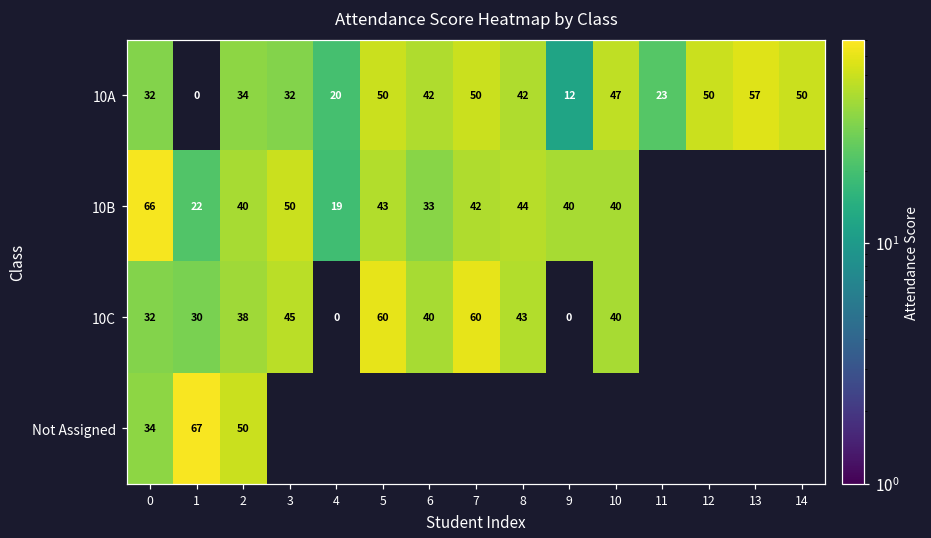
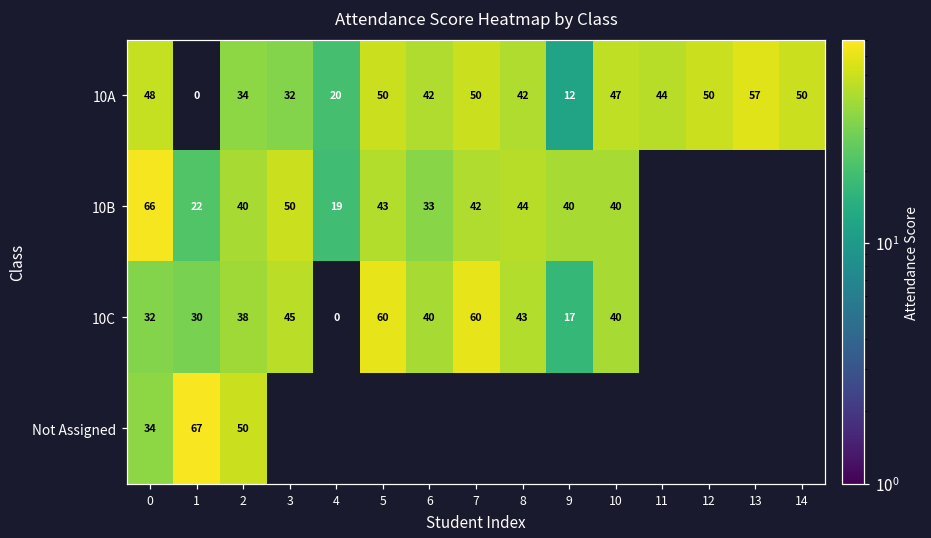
10A, 0: 32 -> 48
10A, 11: 23 -> 44
10C, 9: 0 -> 17
